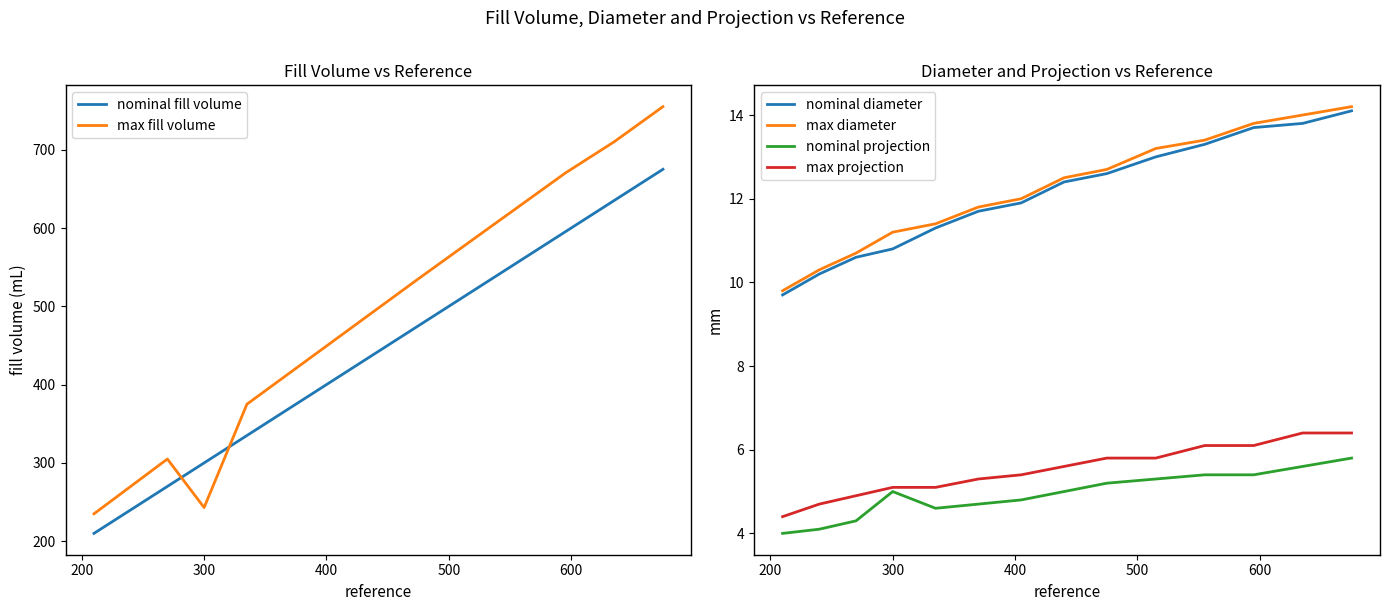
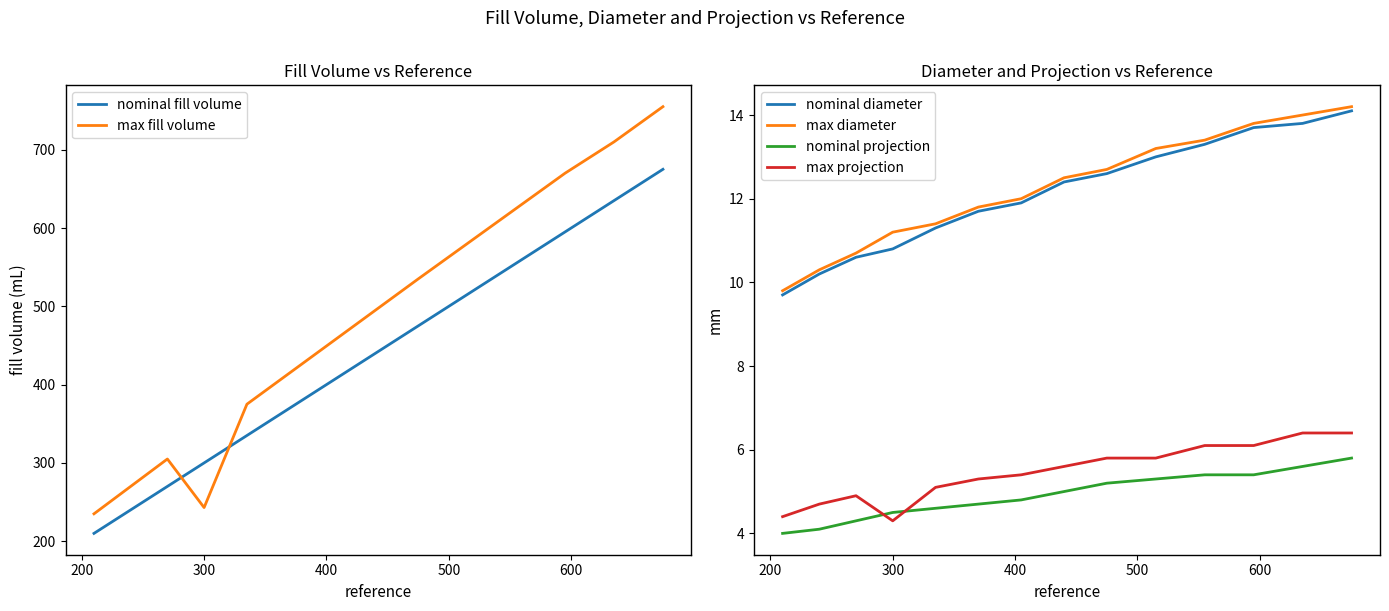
Diameter and Projection vs Reference, nominal projection, 300: 5.0 -> 4.5
Diameter and Projection vs Reference, max projection, 300: 5.1 -> 4.3
